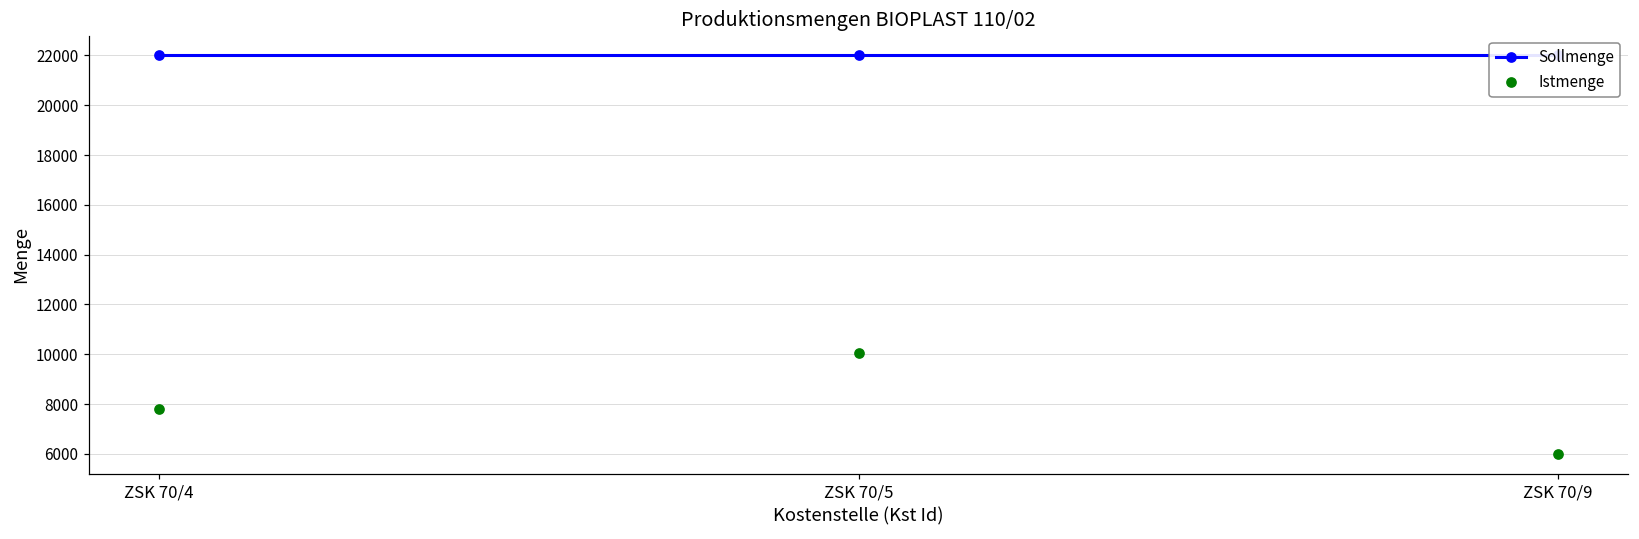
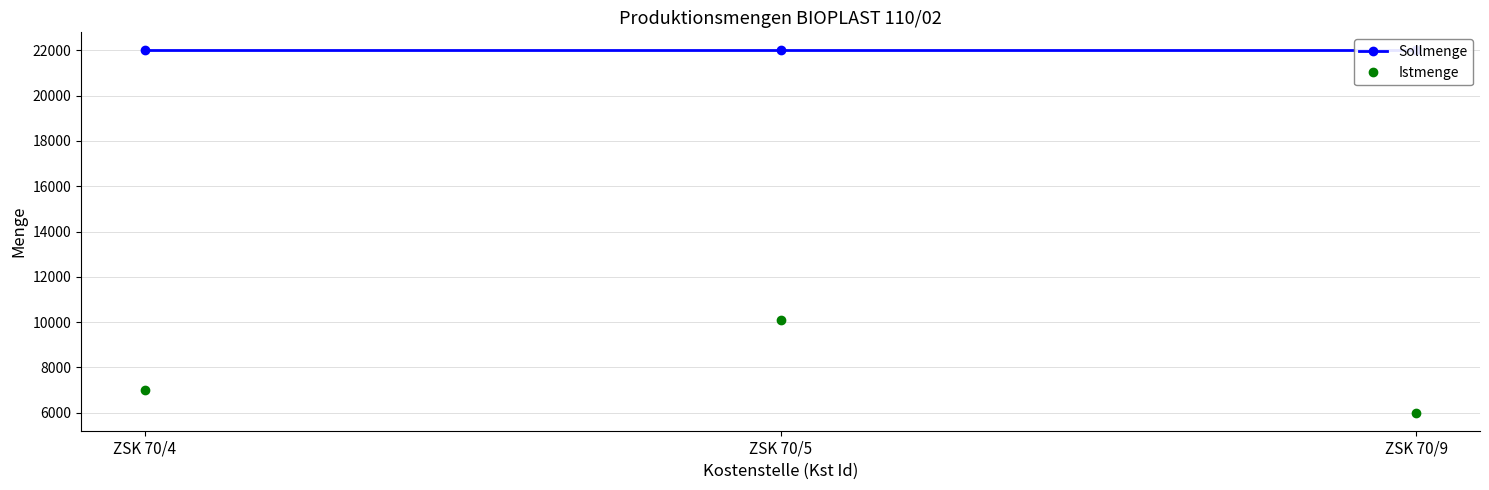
Istmenge, ZSK 70/4: 7800 -> 7000
